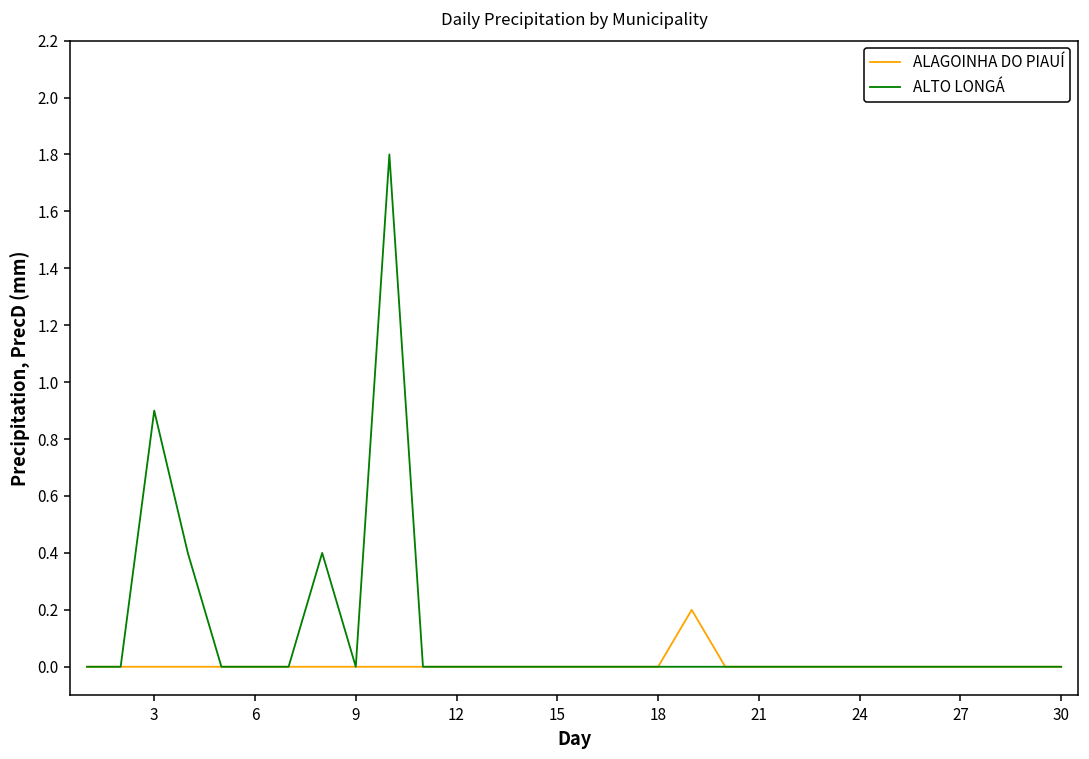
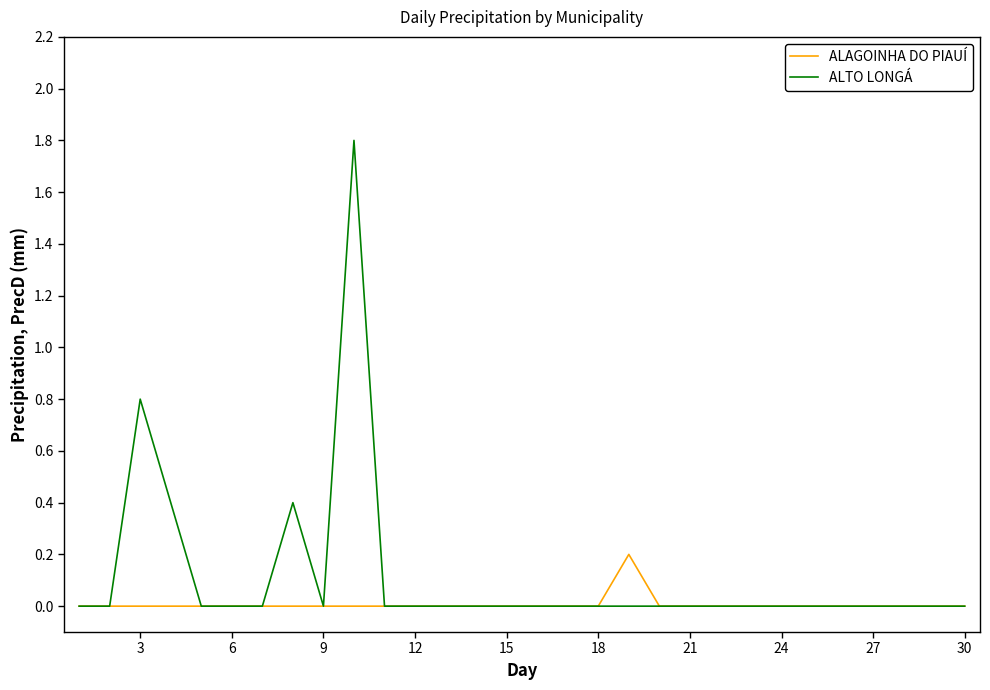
ALTO LONGÁ, 3: 0.9 -> 0.8
